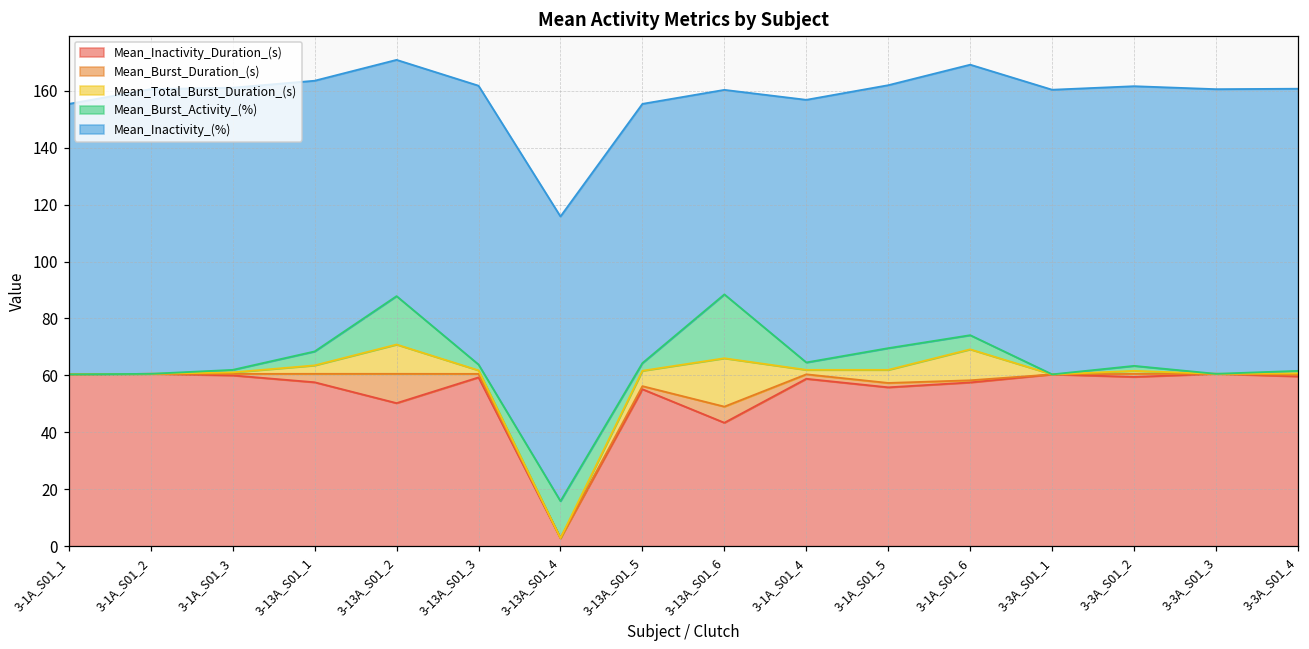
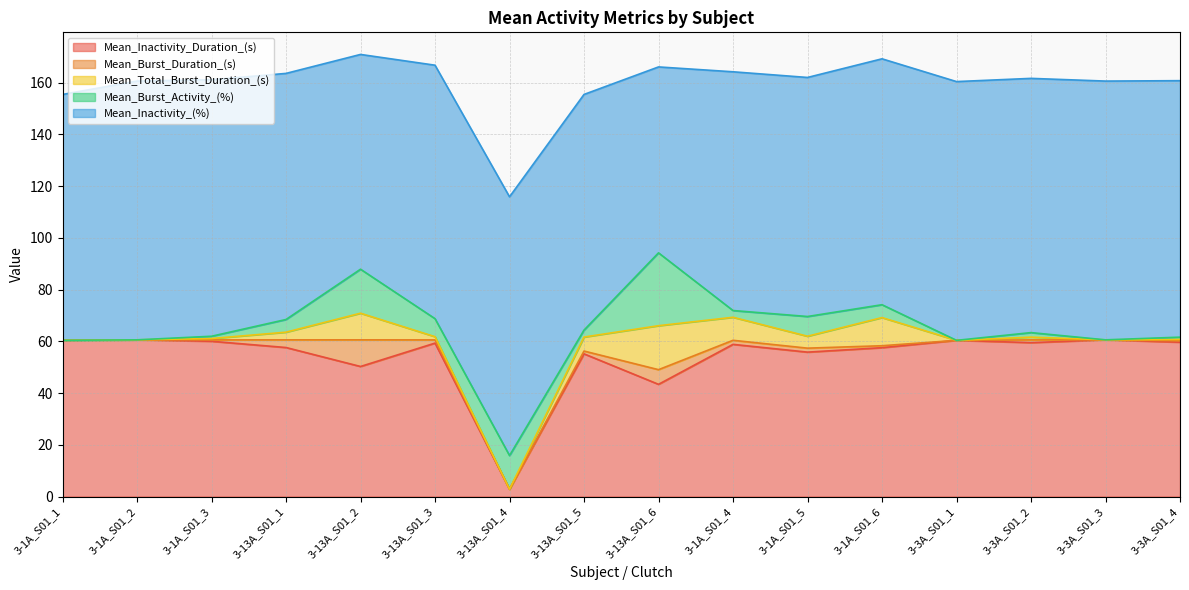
Mean_Burst_Activity_(%), 3-13A_S01_3: 2 -> 7
Mean_Burst_Activity_(%), 3-13A_S01_6: 22 -> 28
Mean_Total_Burst_Duration_(s), 3-1A_S01_4: 2 -> 9
